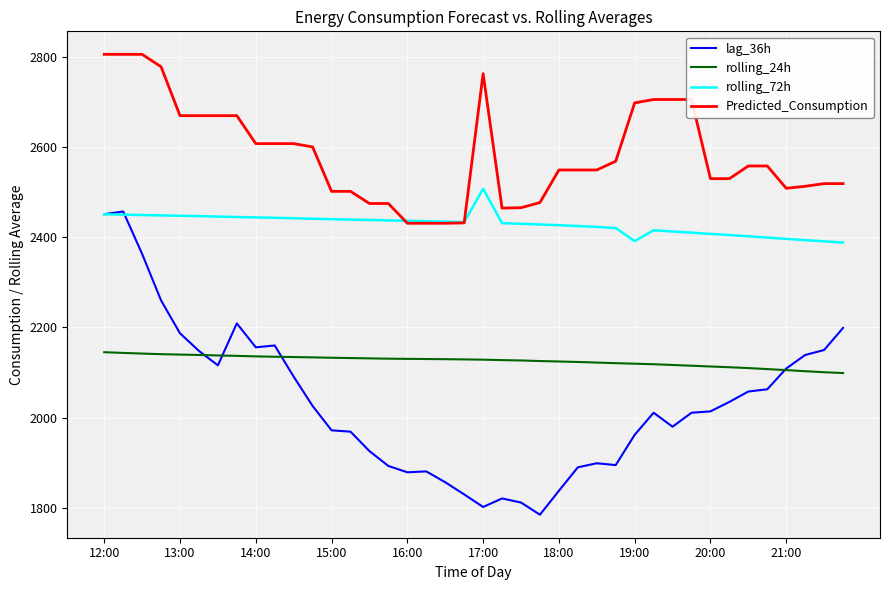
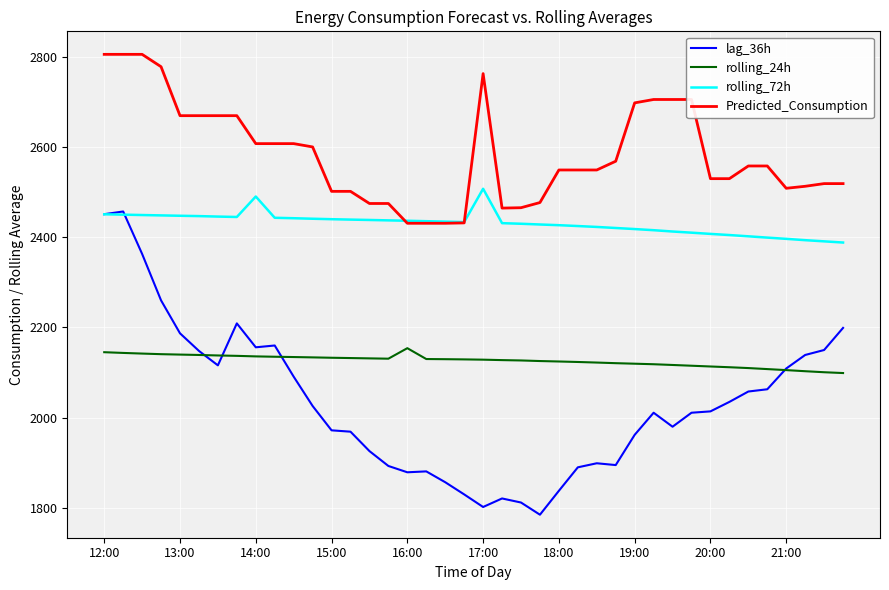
rolling_72h, 14:00: 2440 -> 2490
rolling_24h, 16:00: 2130 -> 2150
rolling_72h, 19:00: 2390 -> 2420
